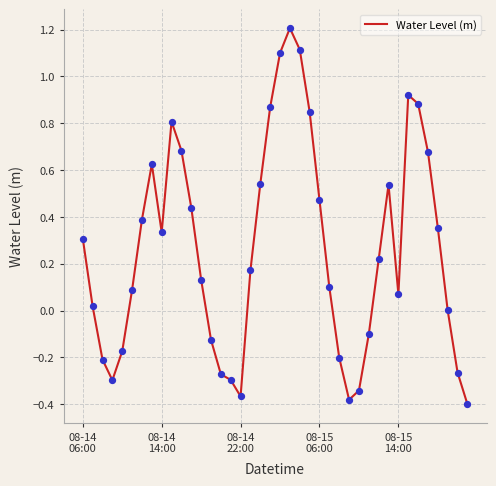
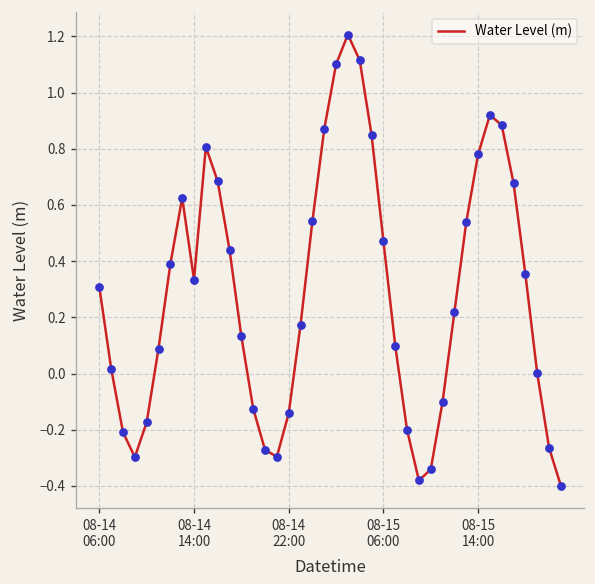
08-14 22:00: -0.37 -> -0.14
08-15 14:00: 0.07 -> 0.78
